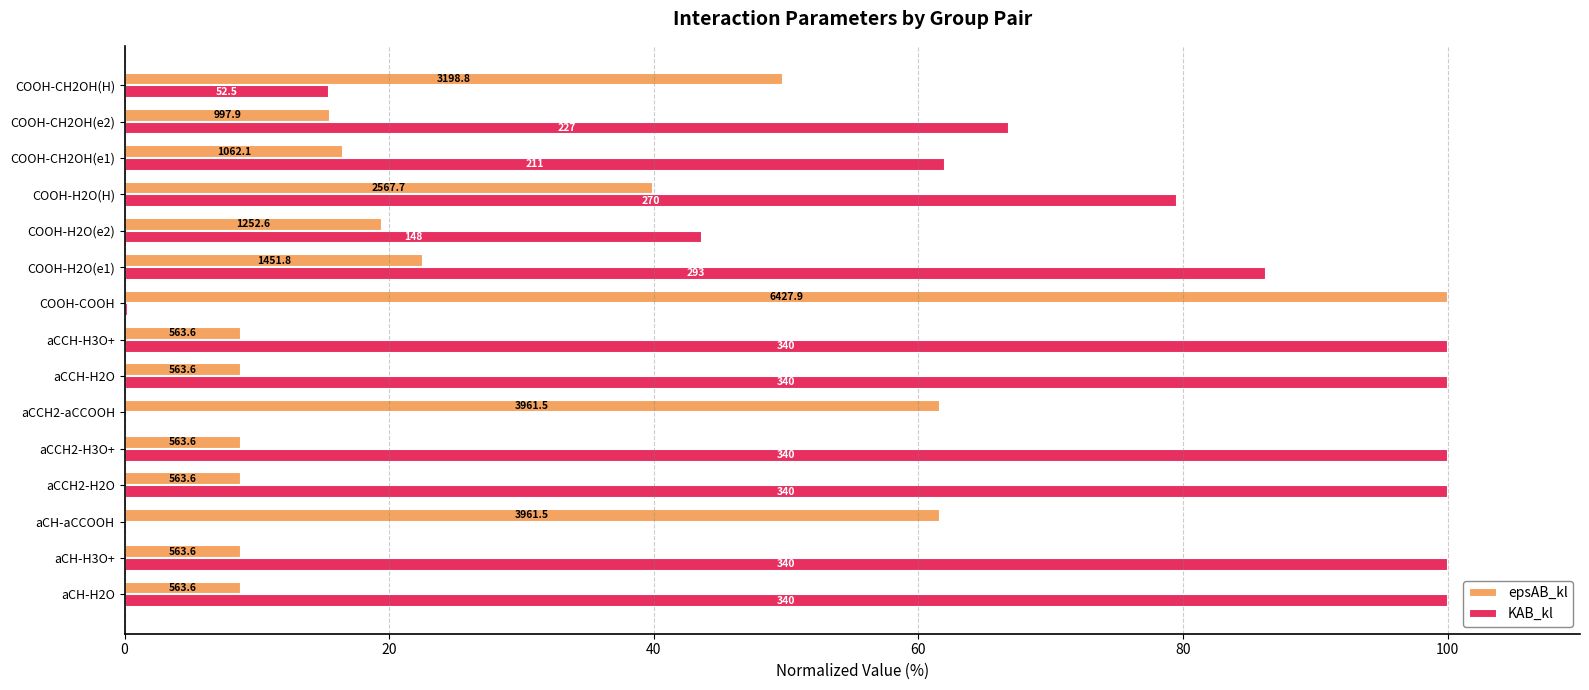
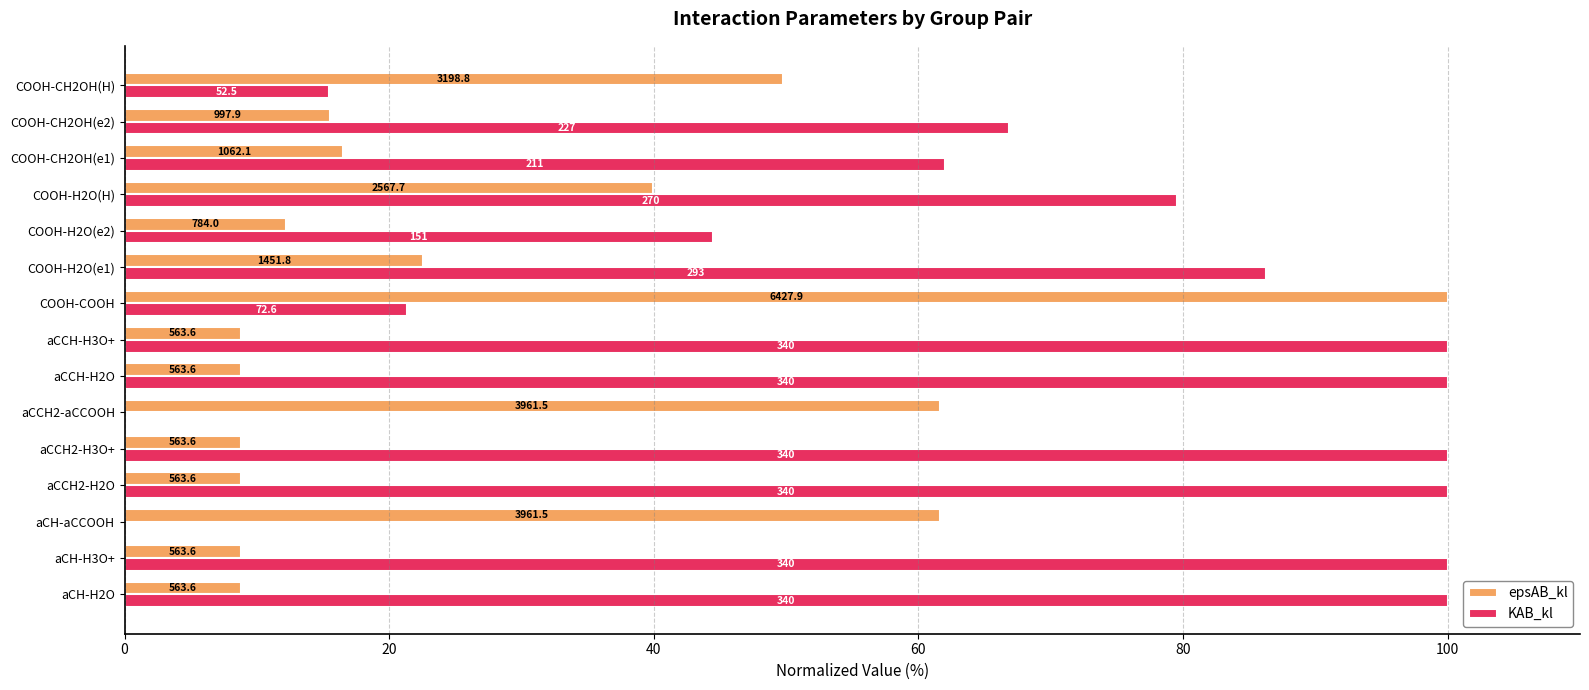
epsAB_kl, COOH-H2O(e2): 1252.6 -> 784.0
KAB_kl, COOH-H2O(e2): 148 -> 151
KAB_kl, COOH-COOH: 0.2 -> 21.4
